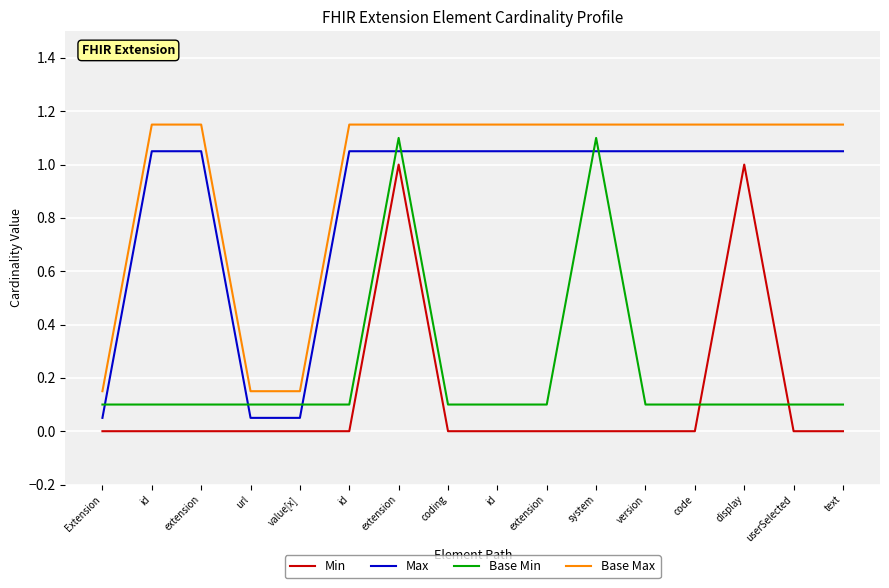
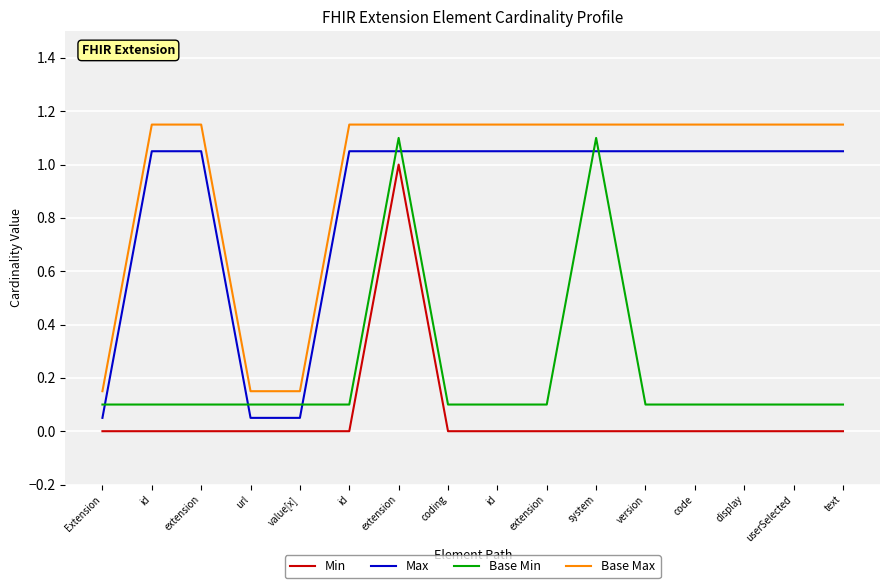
Min, display: 1 -> 0
